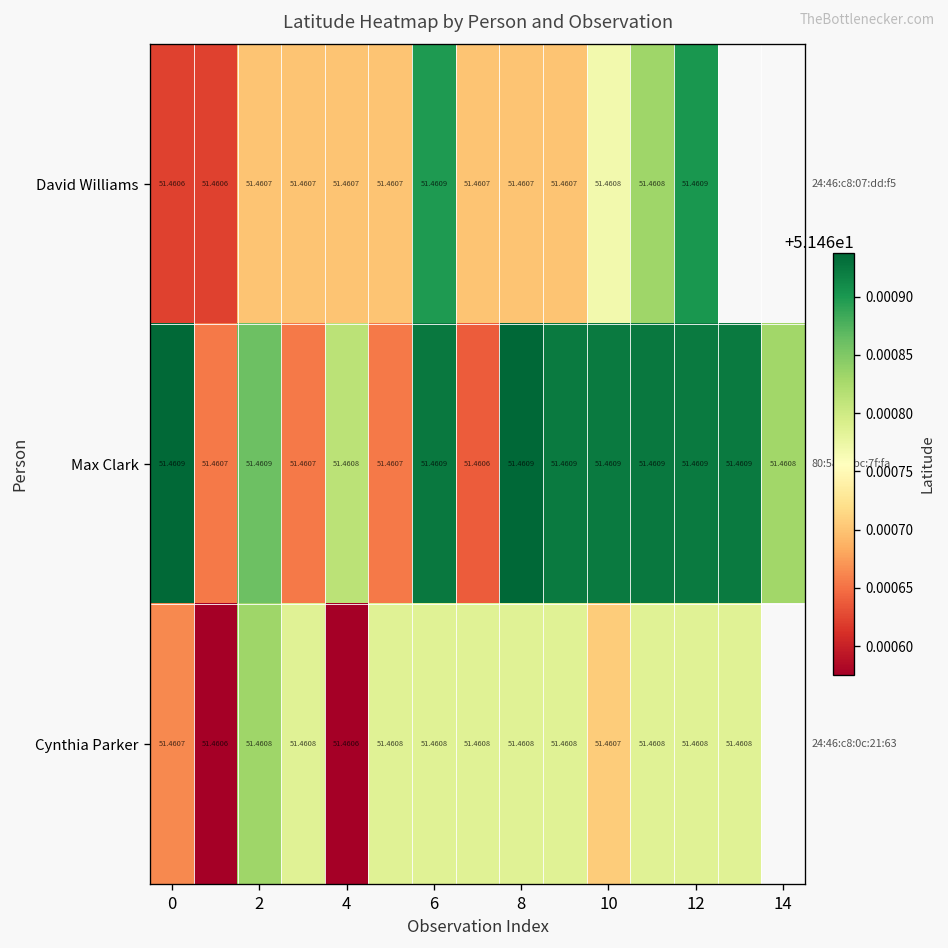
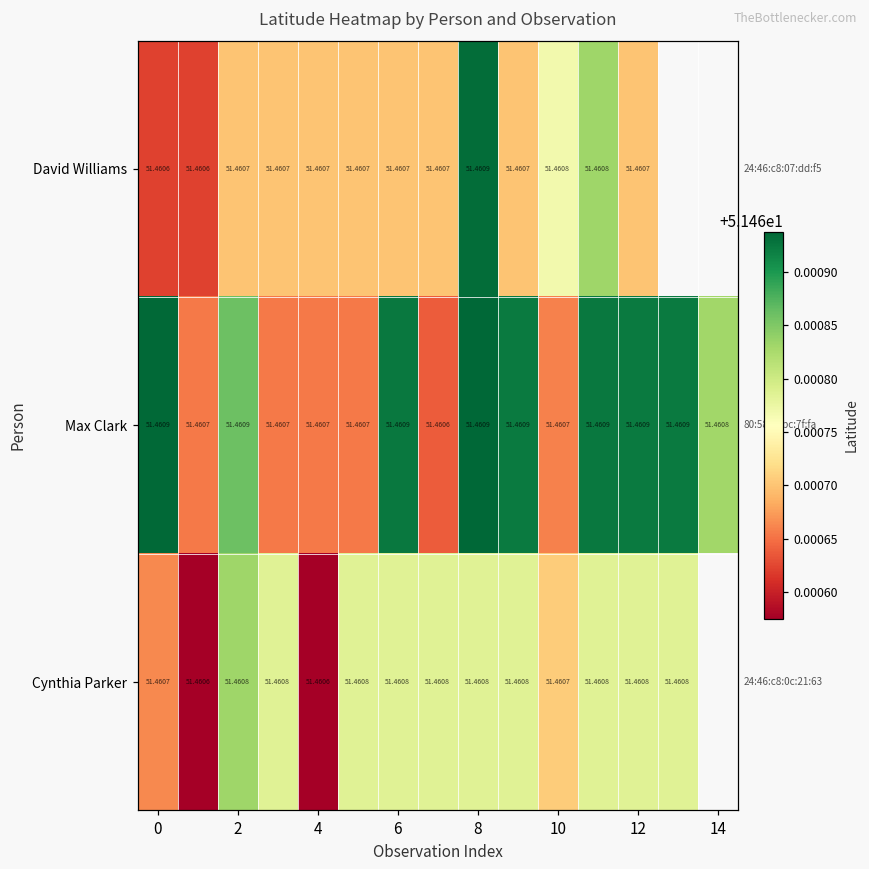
David Williams, 6: 51.4609 -> 51.4607
David Williams, 8: 51.4607 -> 51.4609
David Williams, 12: 51.4609 -> 51.4607
Max Clark, 4: 51.4608 -> 51.4607
Max Clark, 10: 51.4609 -> 51.4607
